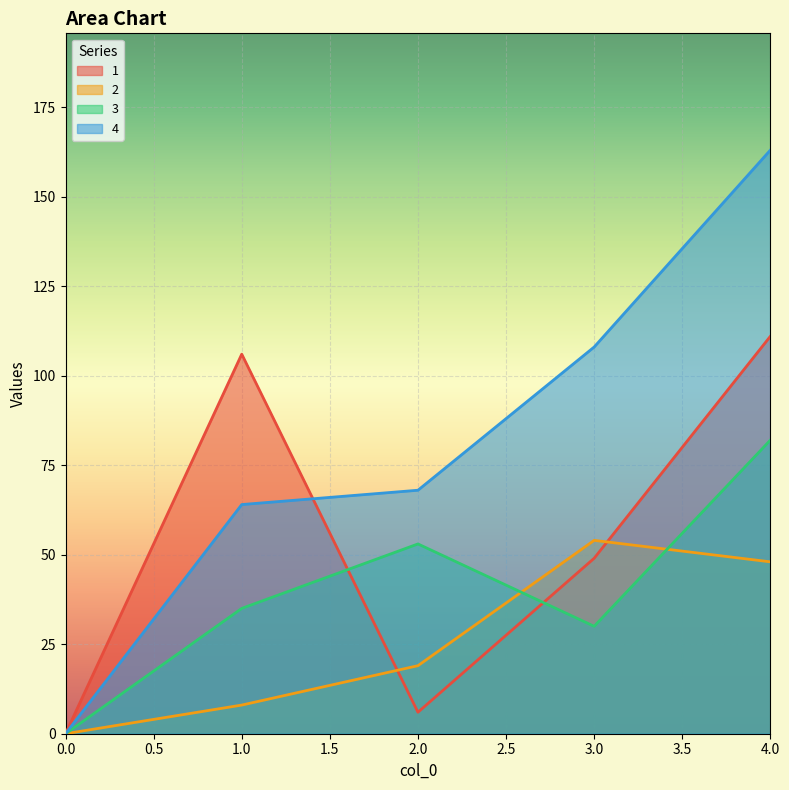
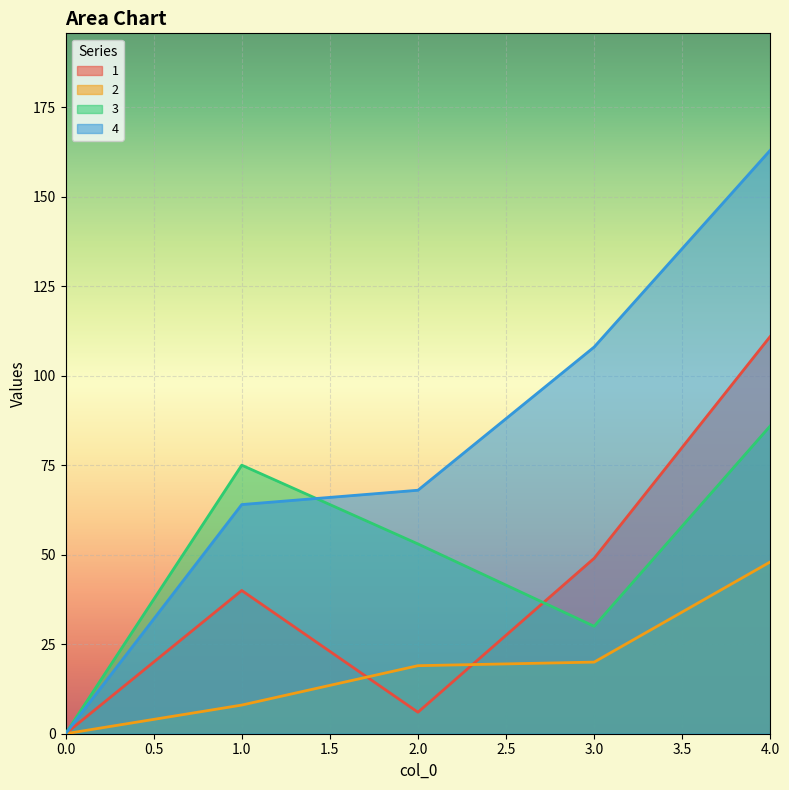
1, 1.0: 106 -> 40
3, 1.0: 35 -> 75
2, 3.0: 54 -> 20
3, 4.0: 82 -> 86
